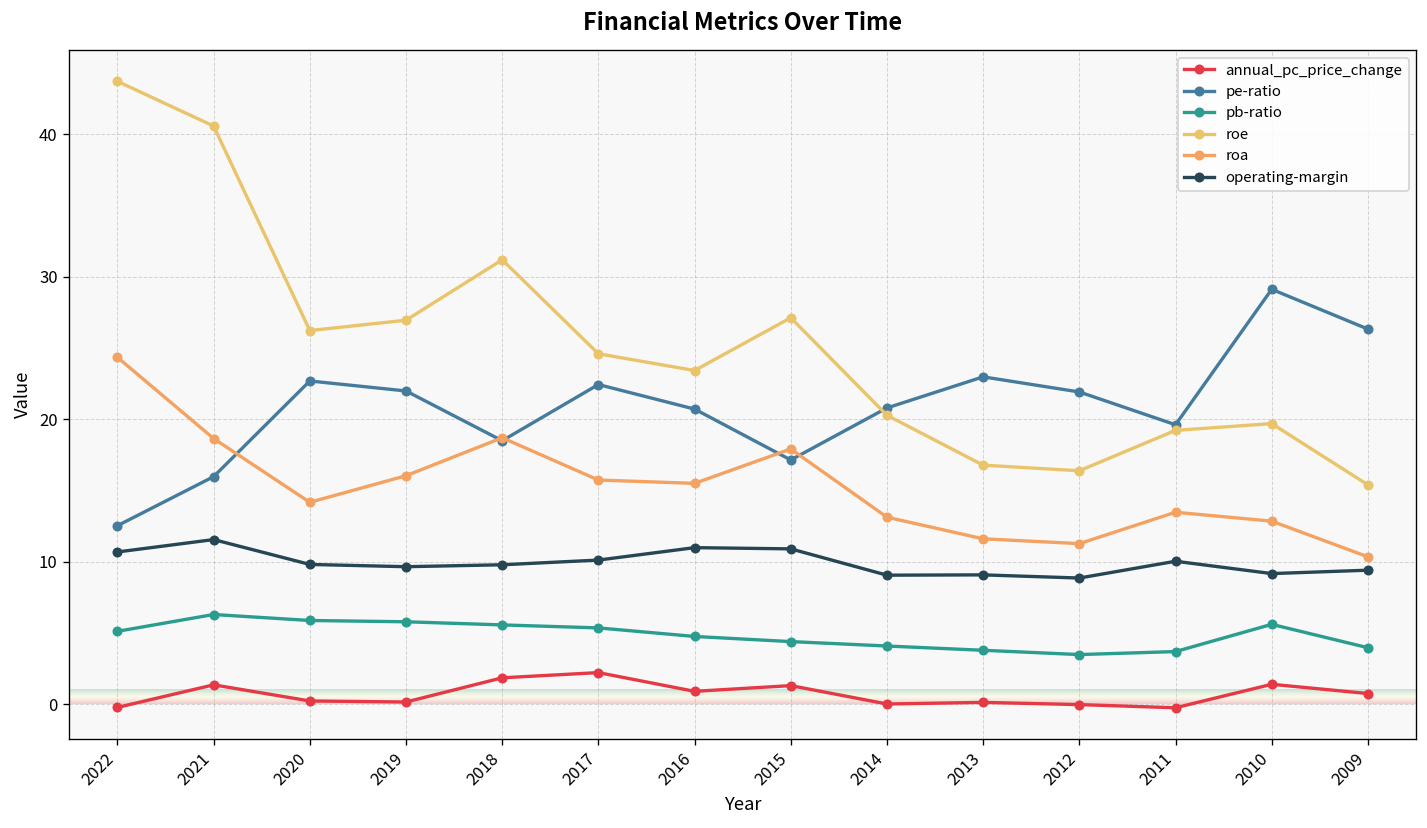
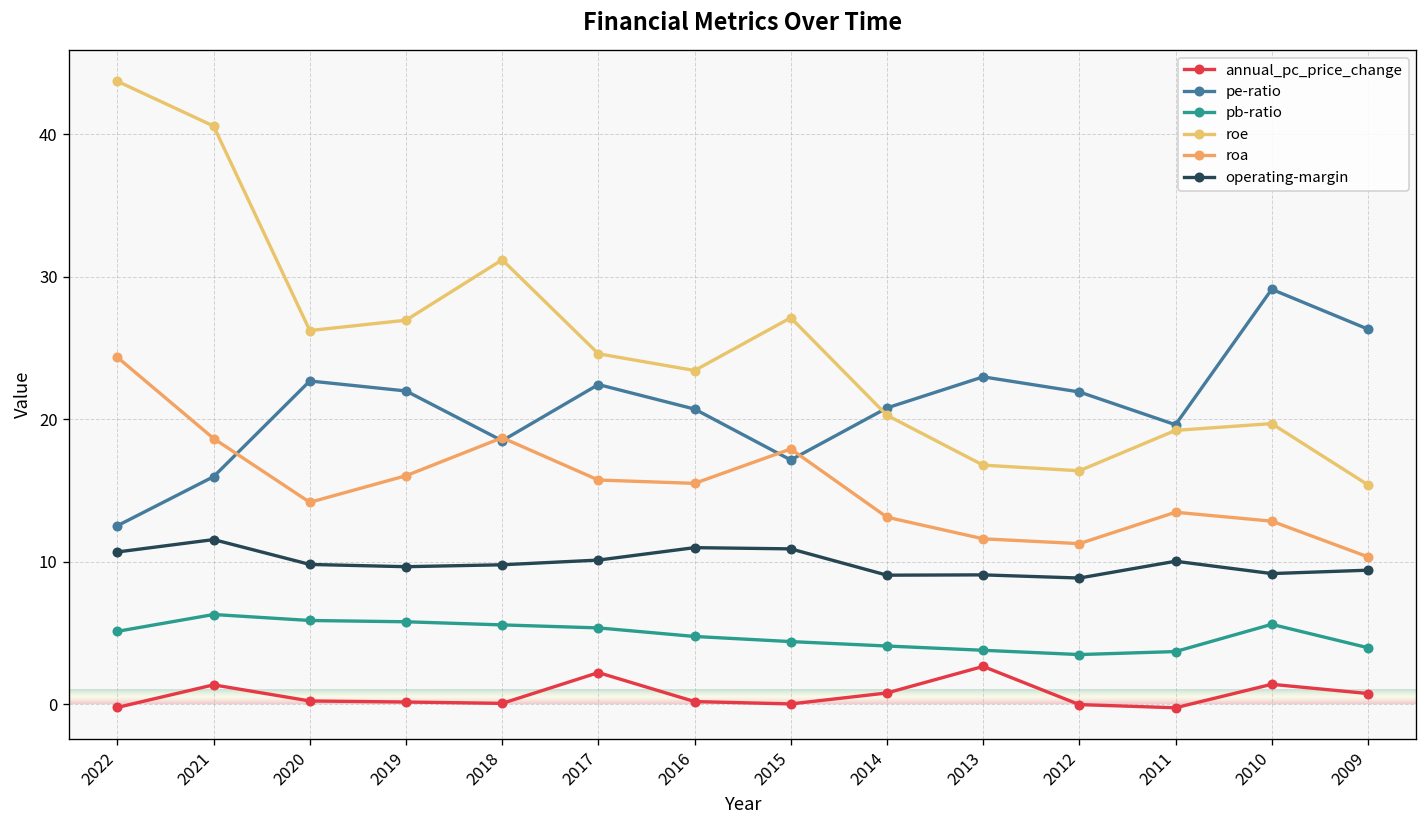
annual_pc_price_change, 2018: 1.9 -> 0.1
annual_pc_price_change, 2016: 0.9 -> 0.2
annual_pc_price_change, 2015: 1.3 -> 0.0
annual_pc_price_change, 2014: 0.0 -> 0.8
annual_pc_price_change, 2013: 0.1 -> 2.7
